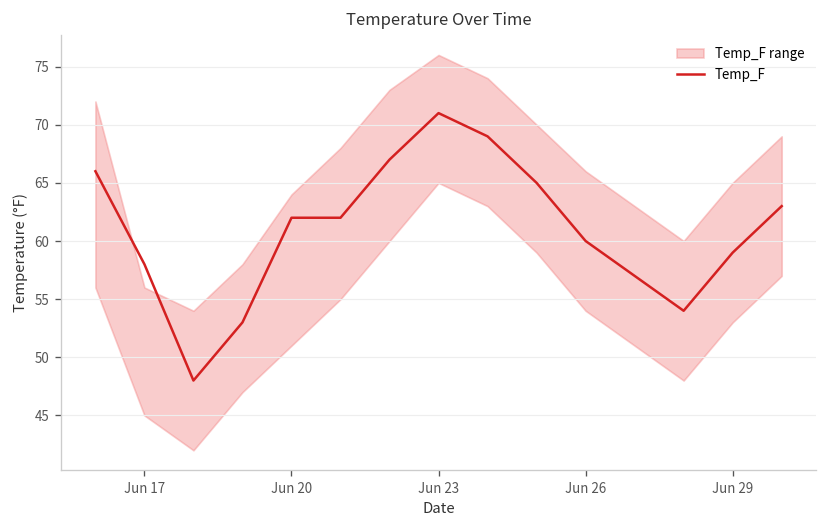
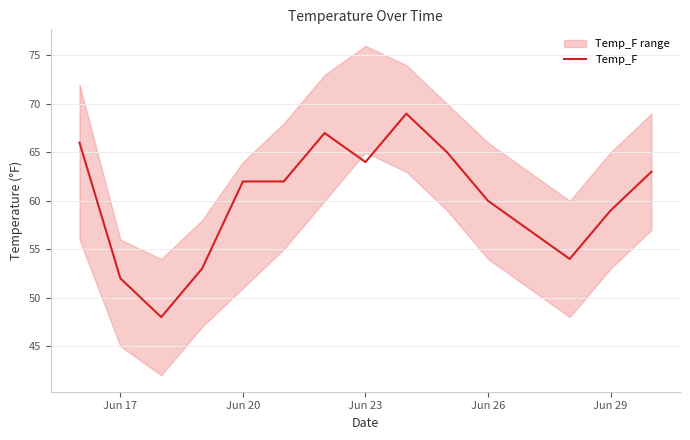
Temp_F, Jun 17: 58 -> 52
Temp_F, Jun 23: 71 -> 64
